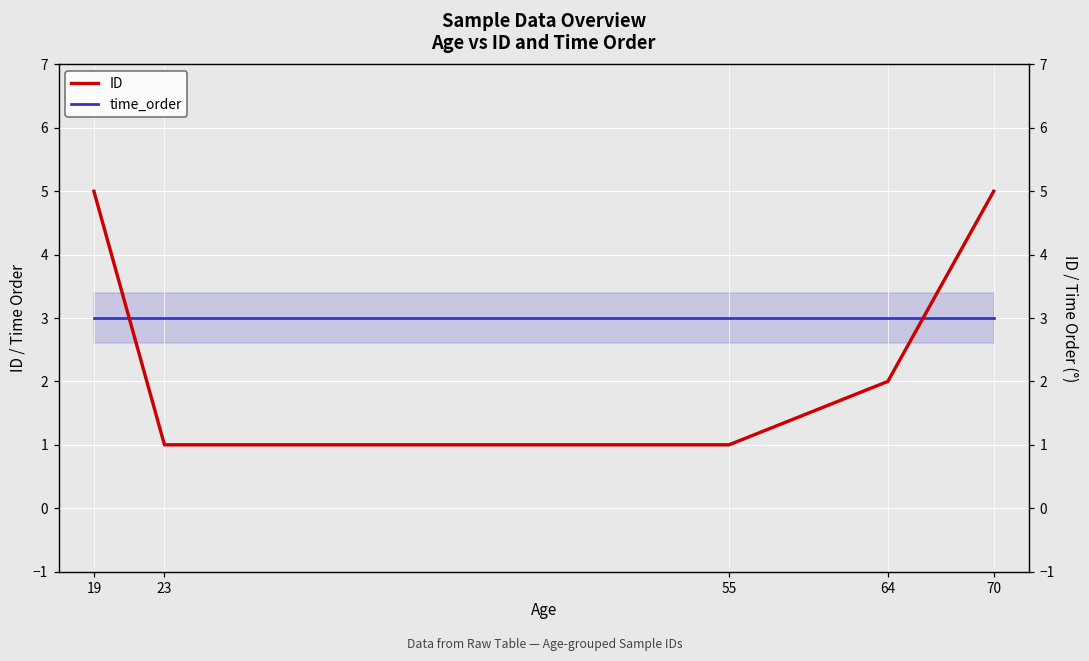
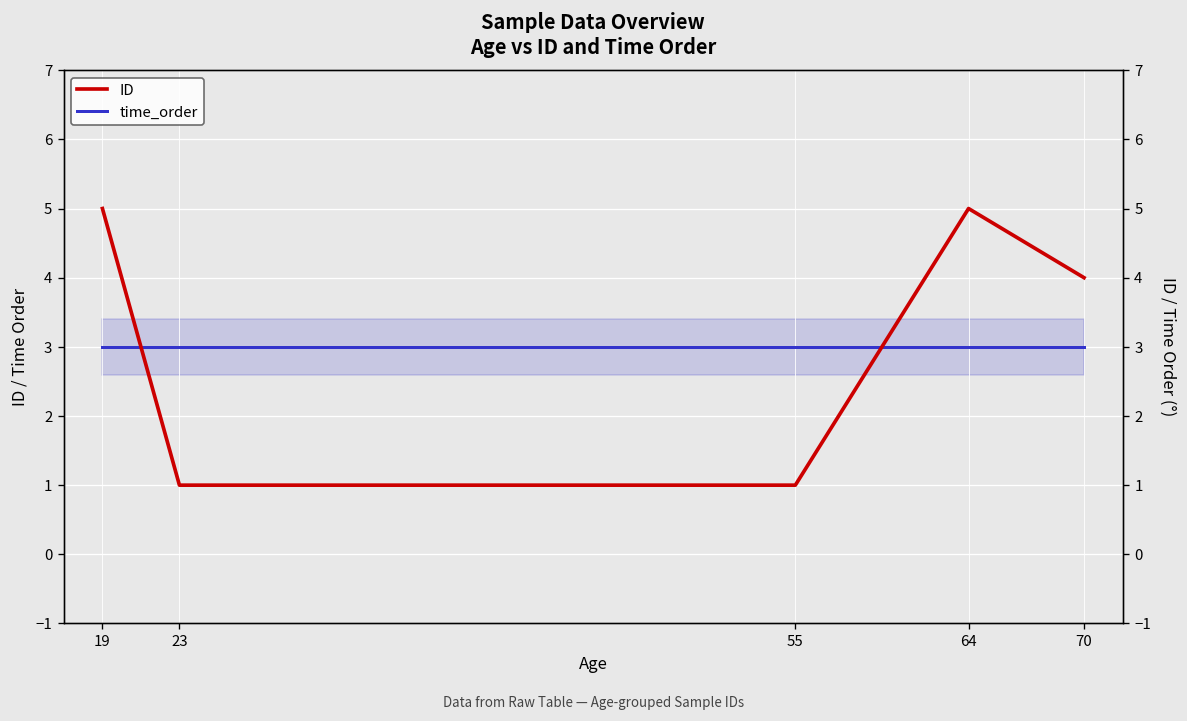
ID, 64: 2 -> 5
ID, 70: 5 -> 4
